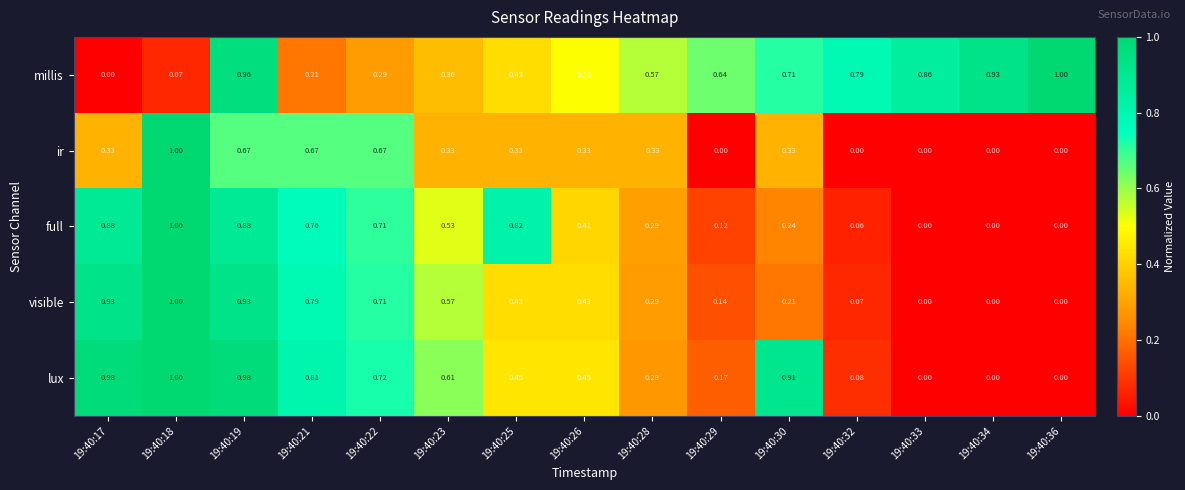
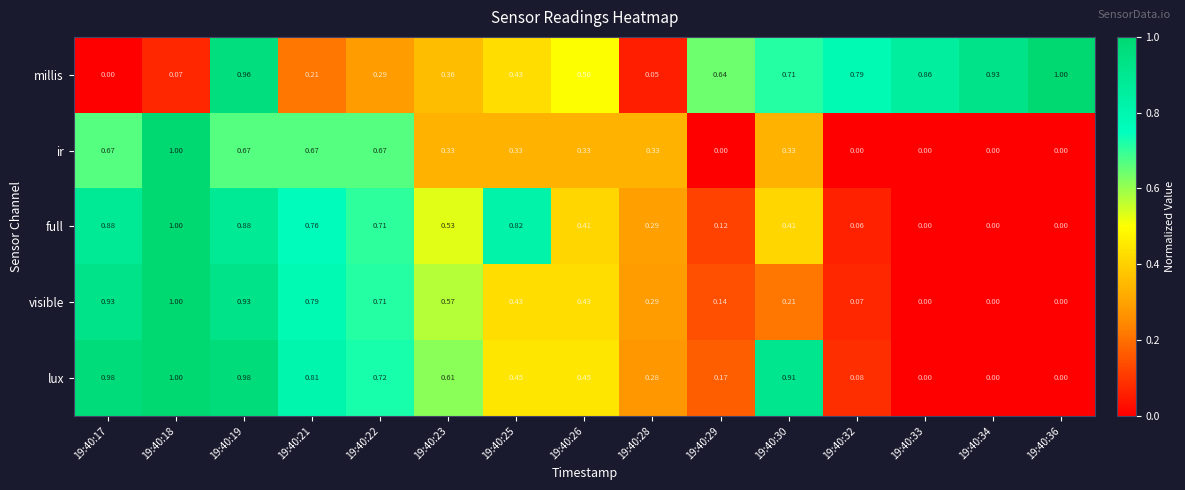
millis, 19:40:28: 0.57 -> 0.05
ir, 19:40:17: 0.33 -> 0.67
full, 19:40:30: 0.24 -> 0.41
